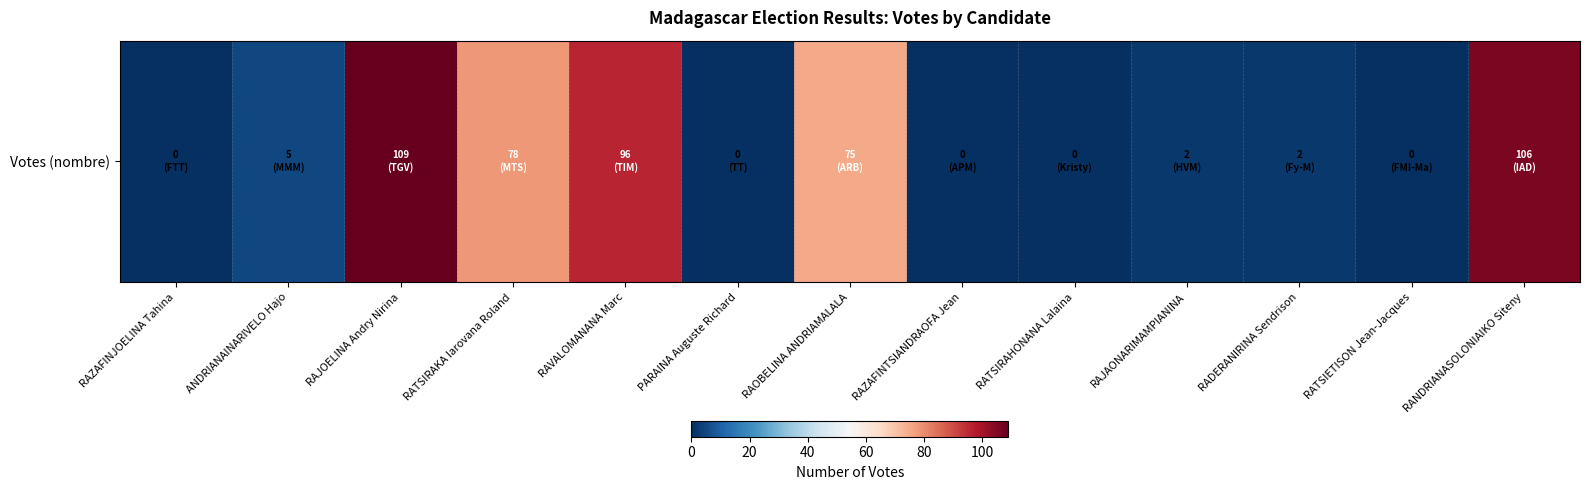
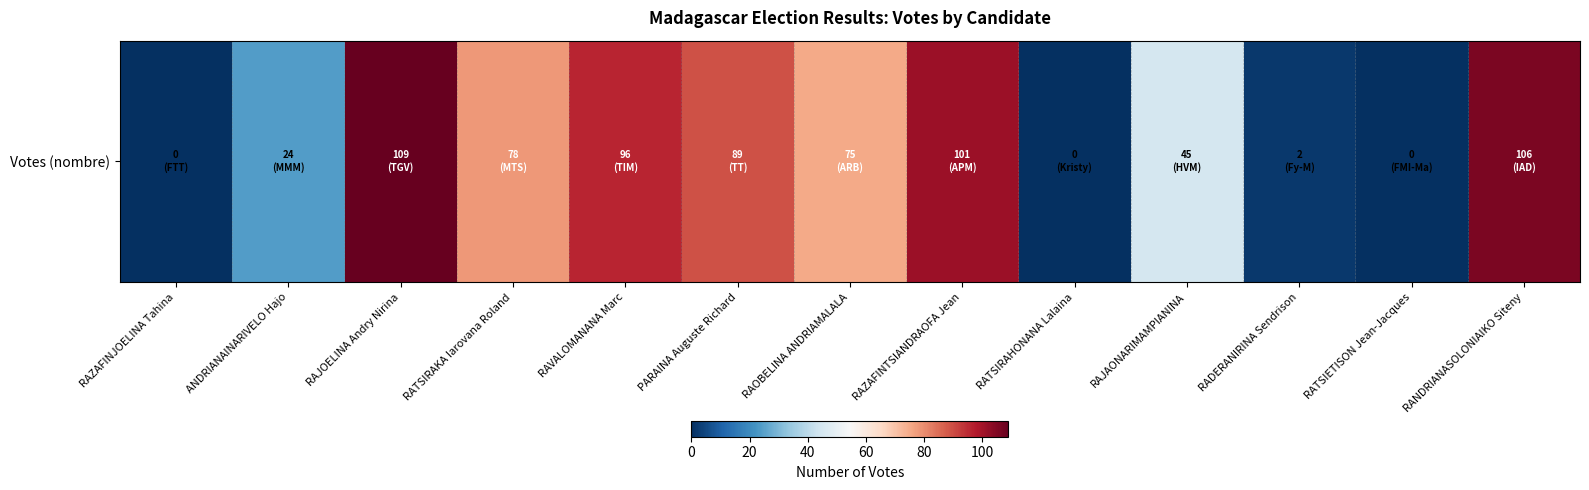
Votes (nombre), ANDRIANAINARIVELO Hajo: 5 -> 24
Votes (nombre), PARAINA Auguste Richard: 0 -> 89
Votes (nombre), RAZAFINTSIANDRAOFA Jean: 0 -> 101
Votes (nombre), RAJAONARIMAMPIANINA: 2 -> 45
